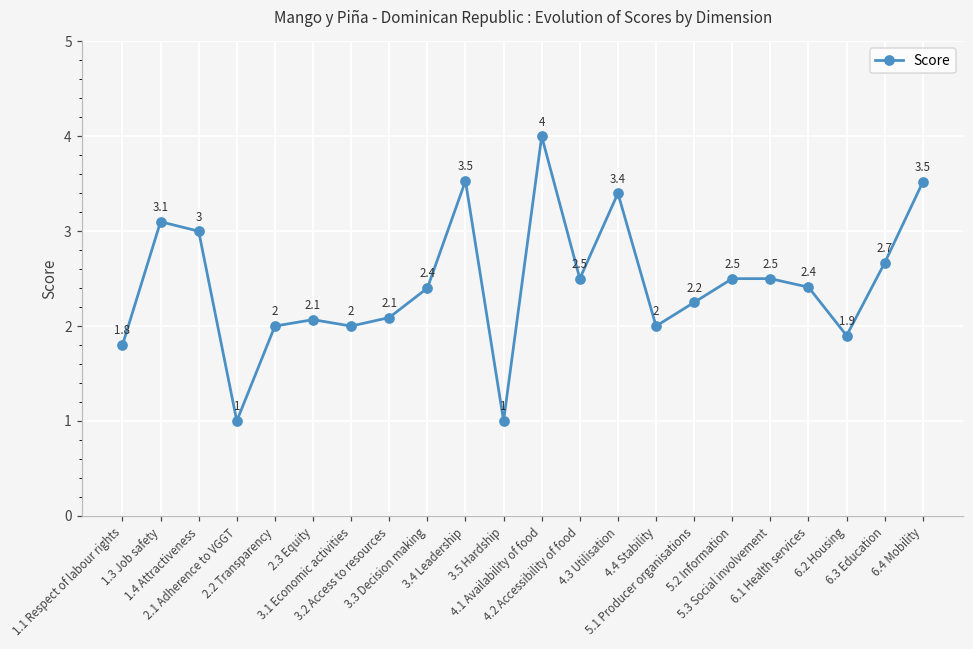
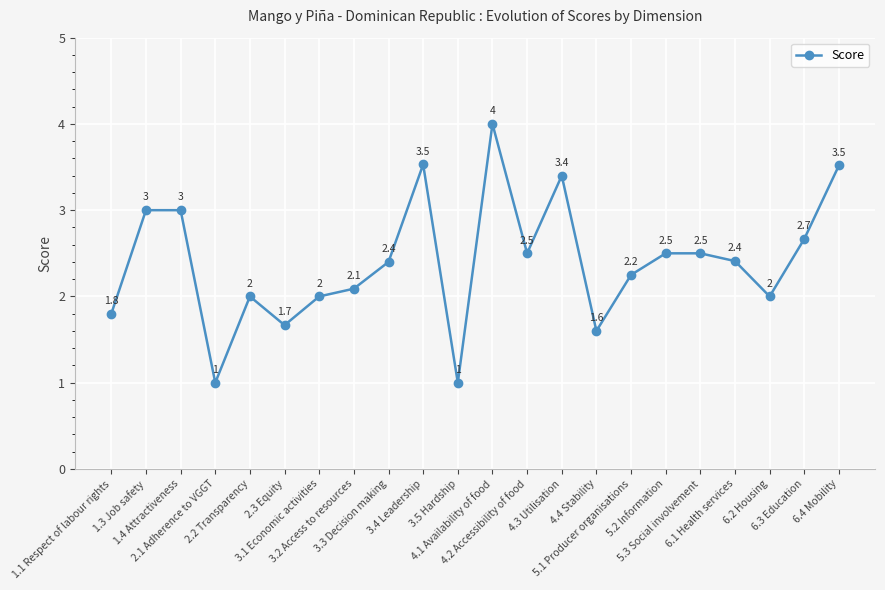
1.3 Job safety: 3.1 -> 3
2.3 Equity: 2.1 -> 1.7
4.4 Stability: 2 -> 1.6
6.2 Housing: 1.9 -> 2
